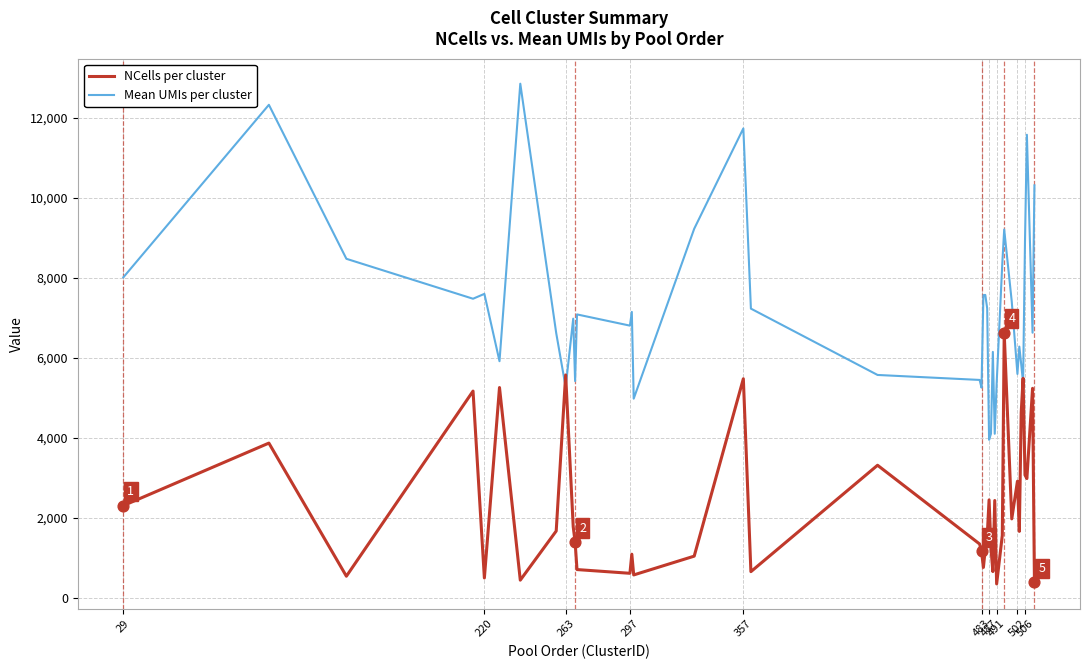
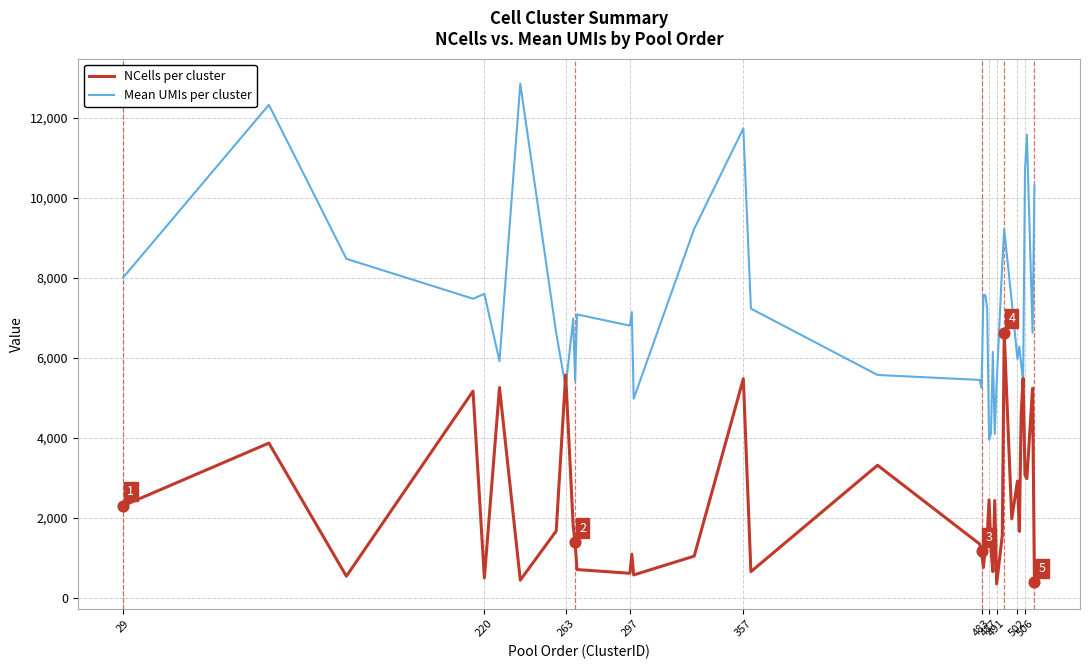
Mean UMIs per cluster, 502: 5,600 -> 6,000
Mean UMIs per cluster, 506: 8,900 -> 10,700
